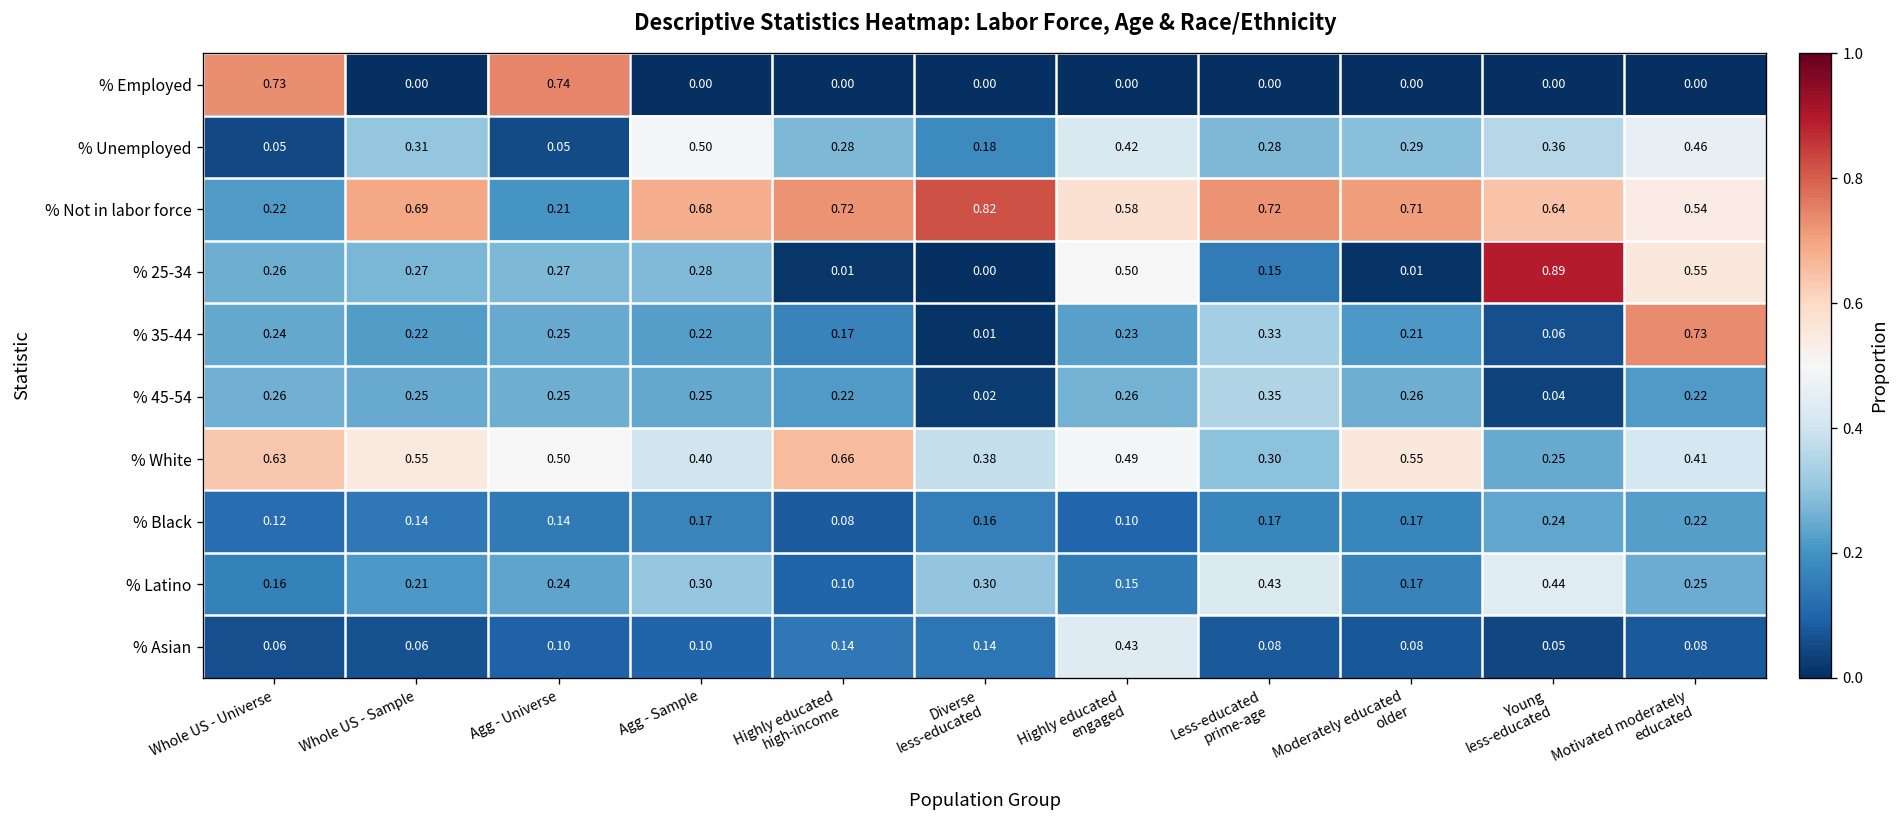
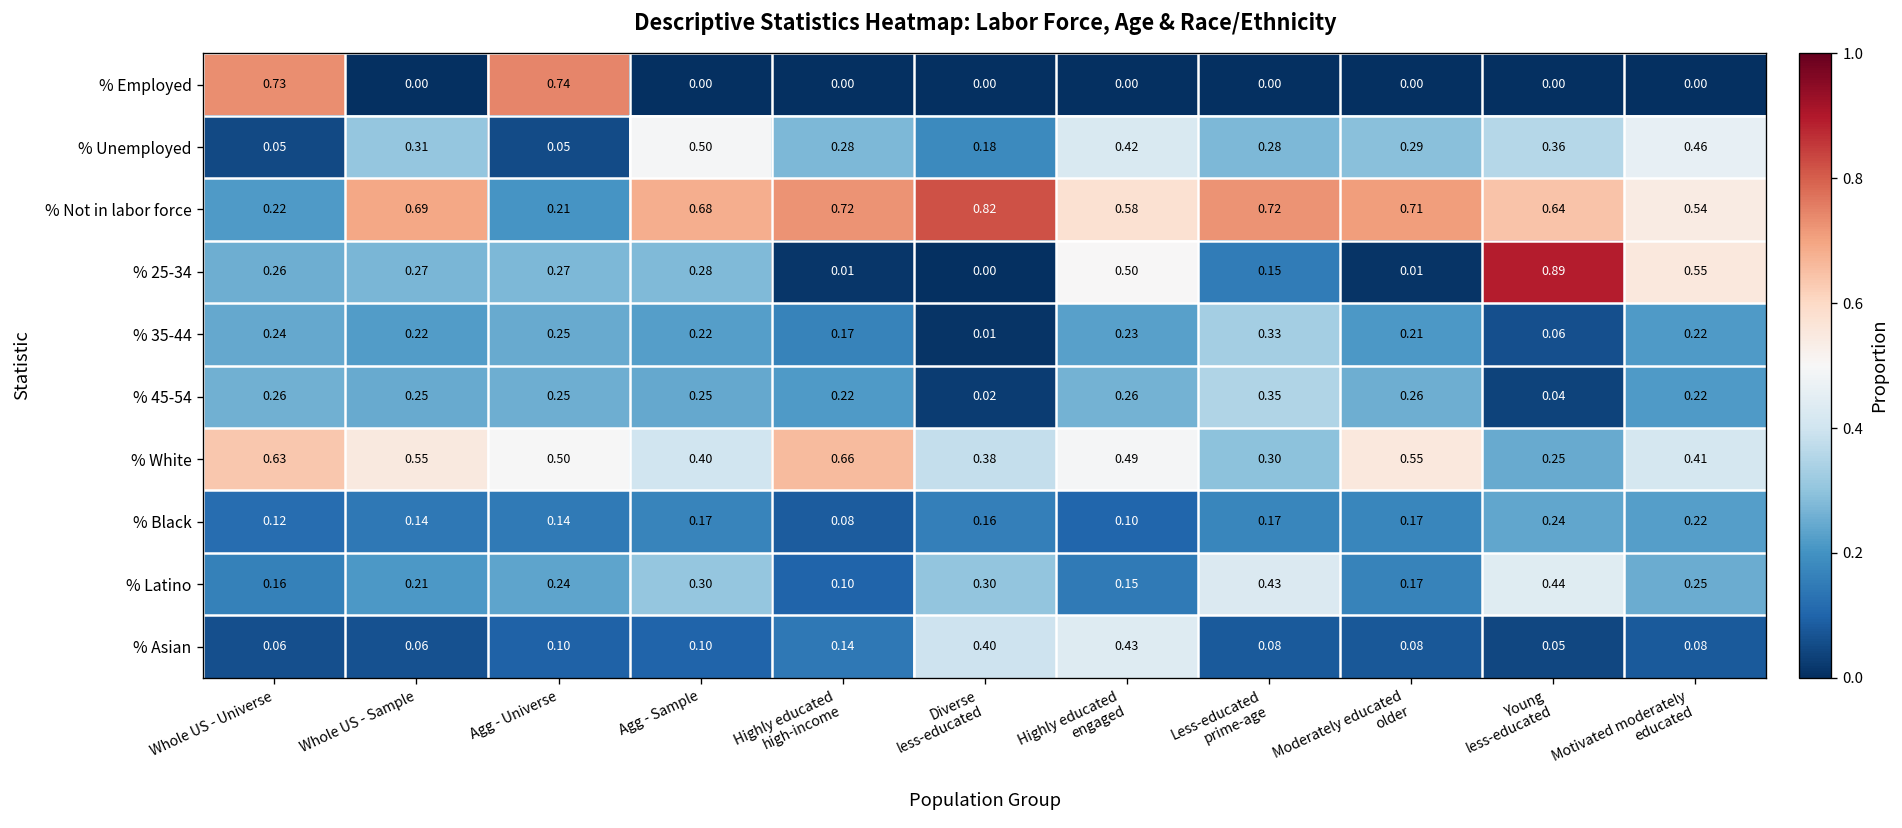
% 35-44, Motivated moderately educated: 0.73 -> 0.22
% Asian, Diverse less-educated: 0.14 -> 0.40
